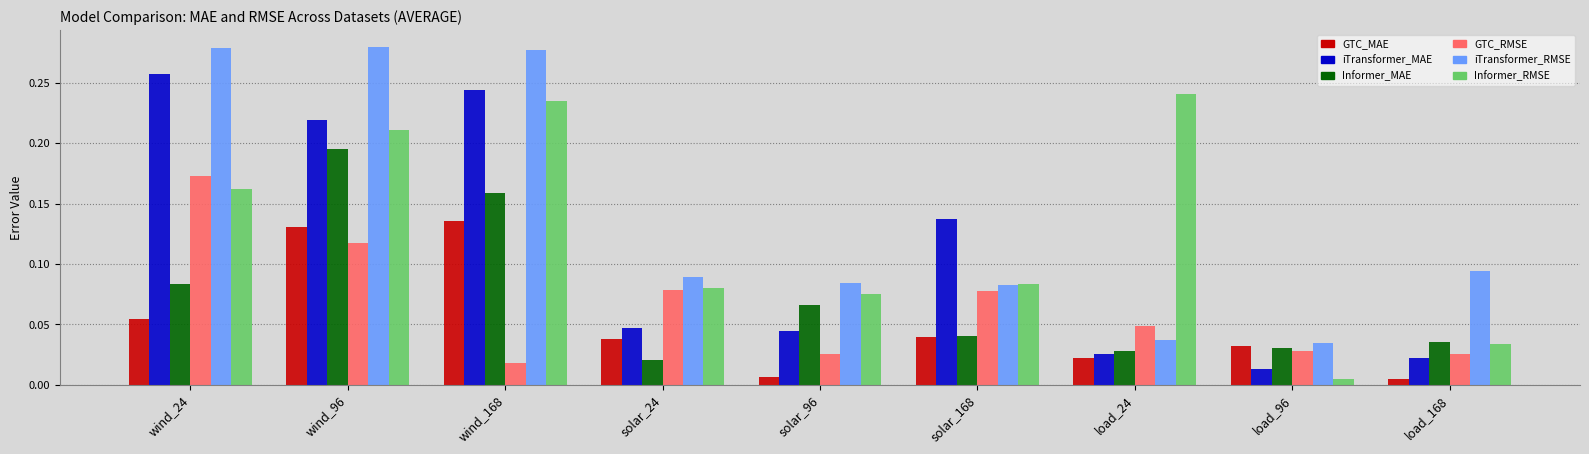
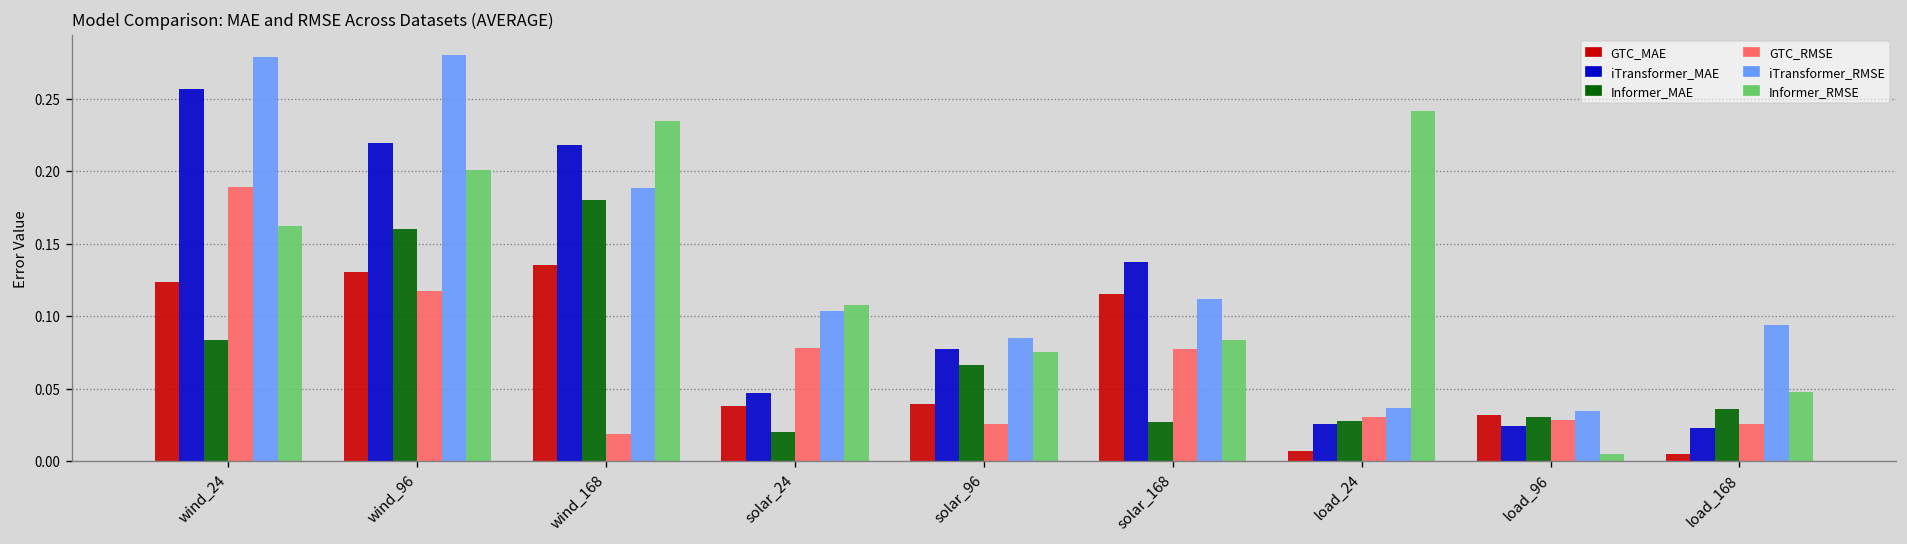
GTC_MAE, wind_24: 0.055 -> 0.123
GTC_RMSE, wind_24: 0.172 -> 0.189
Informer_MAE, wind_96: 0.196 -> 0.160
Informer_RMSE, wind_96: 0.211 -> 0.200
iTransformer_MAE, wind_168: 0.244 -> 0.218
Informer_MAE, wind_168: 0.158 -> 0.180
iTransformer_RMSE, wind_168: 0.277 -> 0.188
iTransformer_RMSE, solar_24: 0.089 -> 0.103
Informer_RMSE, solar_24: 0.080 -> 0.108
GTC_MAE, solar_96: 0.007 -> 0.039
iTransformer_MAE, solar_96: 0.044 -> 0.077
GTC_MAE, solar_168: 0.040 -> 0.115
Informer_MAE, solar_168: 0.040 -> 0.027
iTransformer_RMSE, solar_168: 0.083 -> 0.112
GTC_MAE, load_24: 0.023 -> 0.007
GTC_RMSE, load_24: 0.049 -> 0.030
iTransformer_MAE, load_96: 0.013 -> 0.024
Informer_RMSE, load_168: 0.034 -> 0.048
